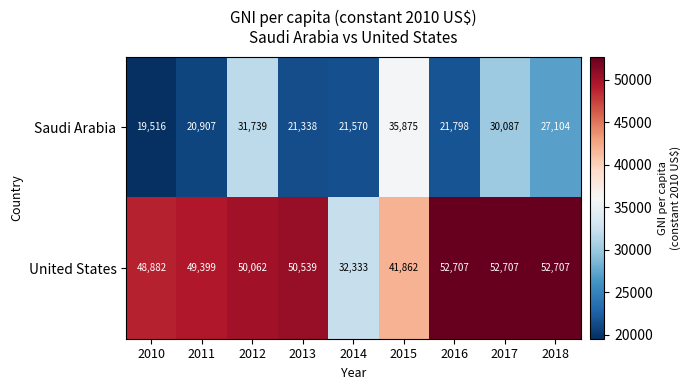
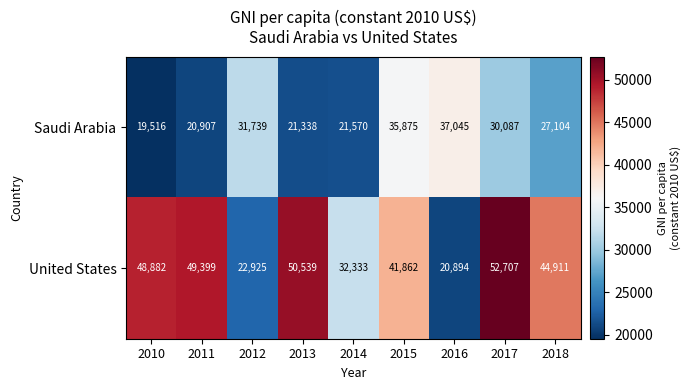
Saudi Arabia, 2016: 21,798 -> 37,045
United States, 2012: 50,062 -> 22,925
United States, 2016: 52,707 -> 20,894
United States, 2018: 52,707 -> 44,911
